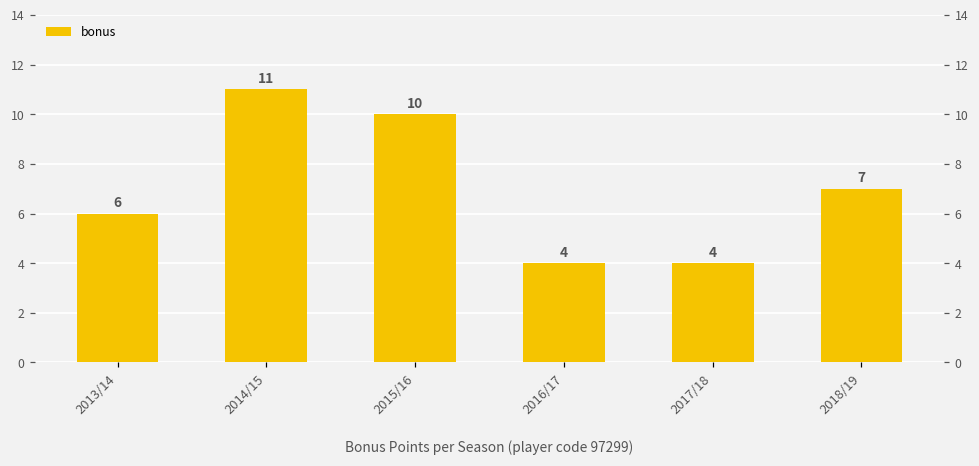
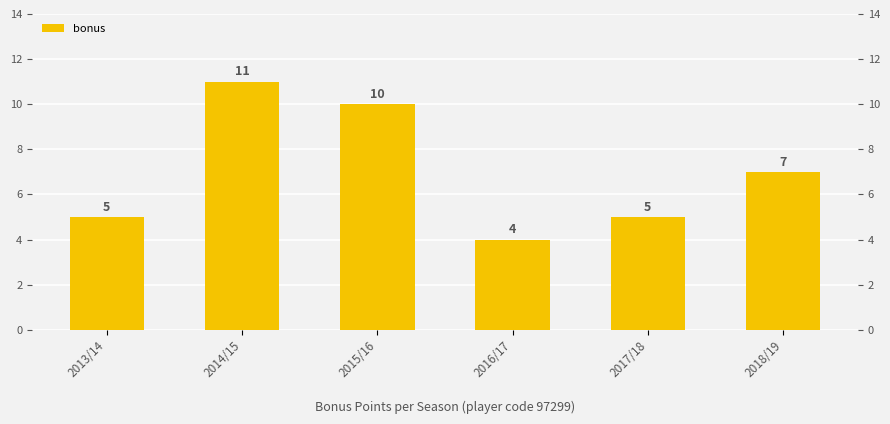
2013/14: 6 -> 5
2017/18: 4 -> 5
